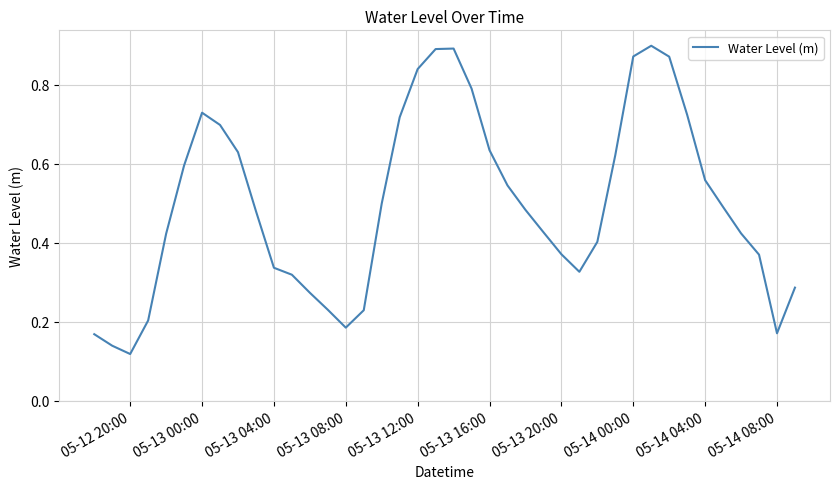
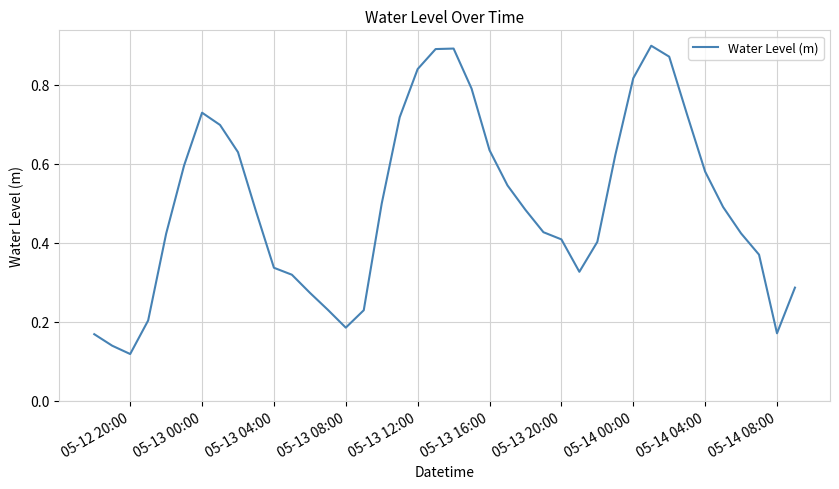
05-13 20:00: 0.37 -> 0.41
05-14 00:00: 0.87 -> 0.82
05-14 04:00: 0.56 -> 0.58
